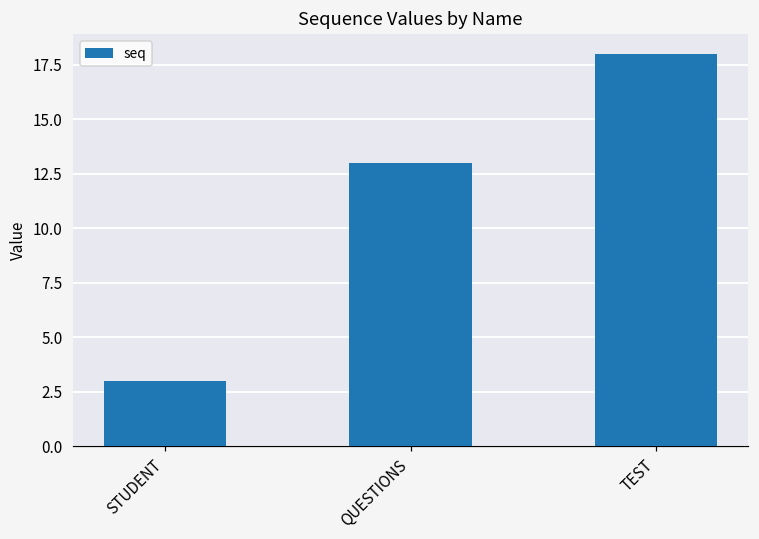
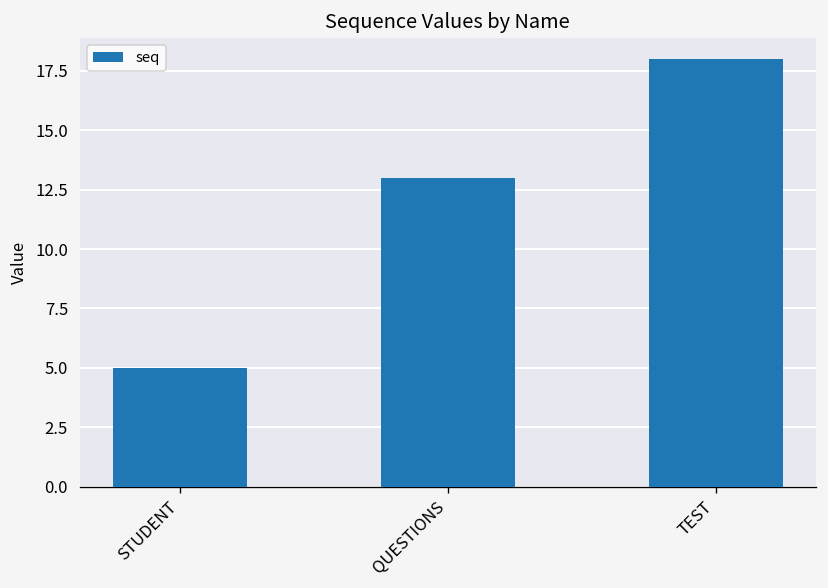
STUDENT: 3 -> 5
